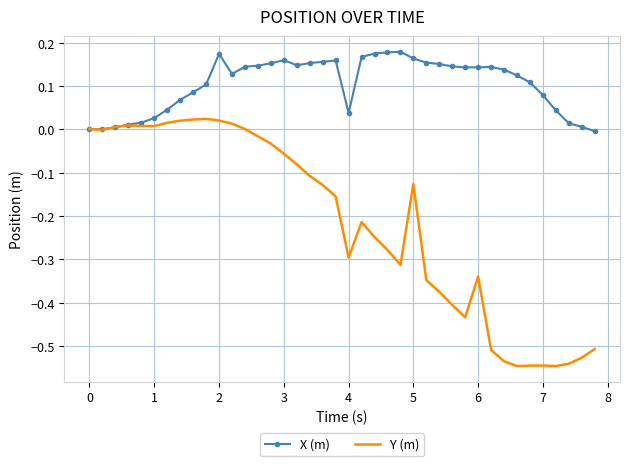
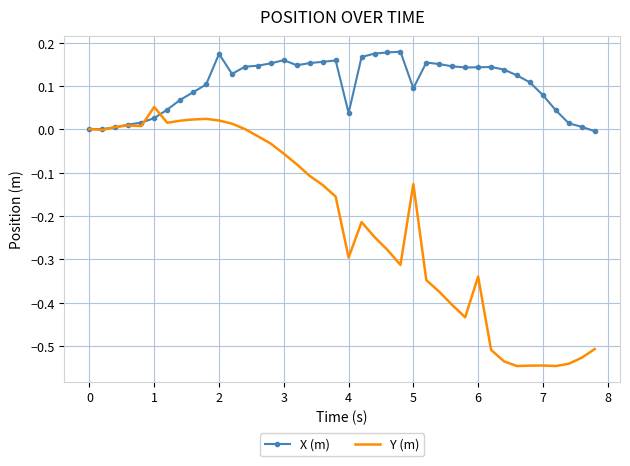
Y (m), 1: 0.01 -> 0.05
X (m), 5: 0.16 -> 0.09
